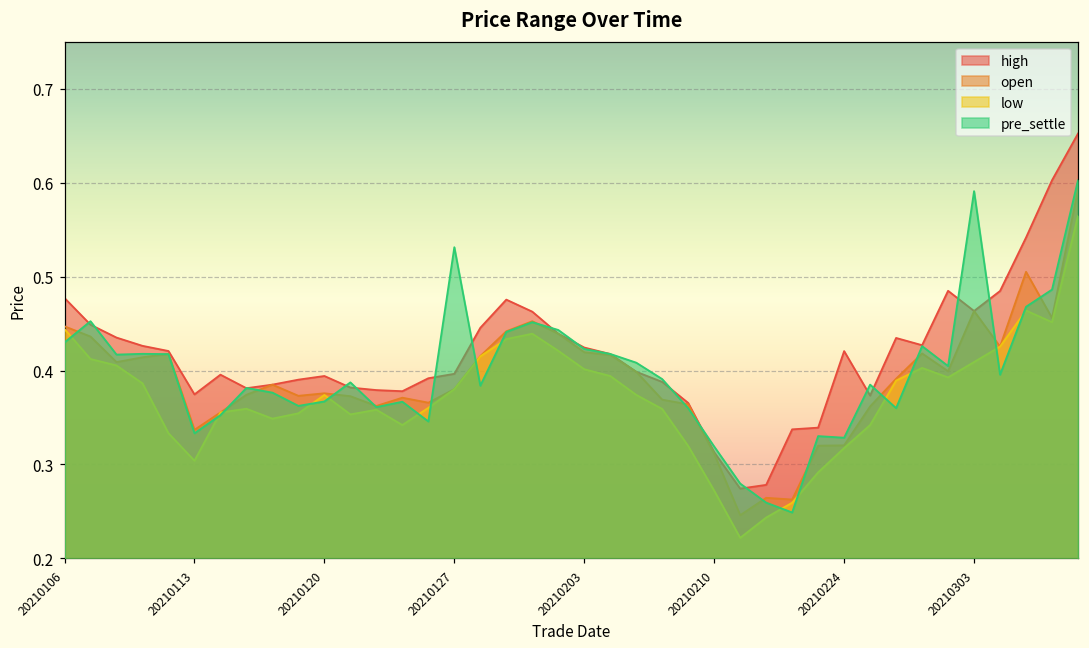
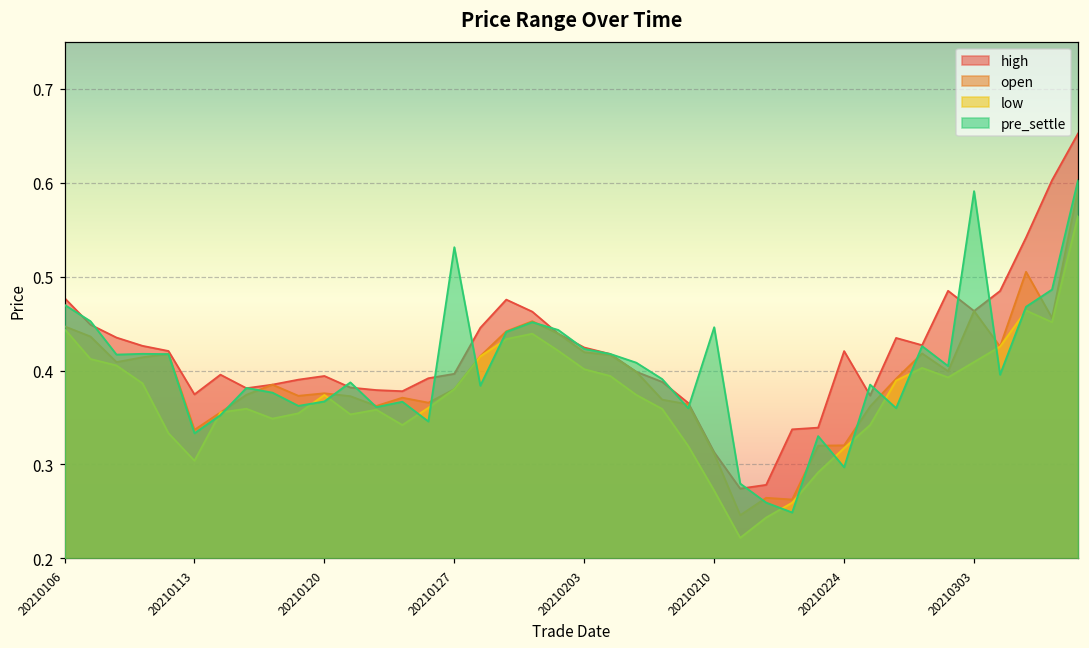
pre_settle, 20210106: 0.43 -> 0.47
pre_settle, 20210210: 0.32 -> 0.45
pre_settle, 20210224: 0.33 -> 0.30
